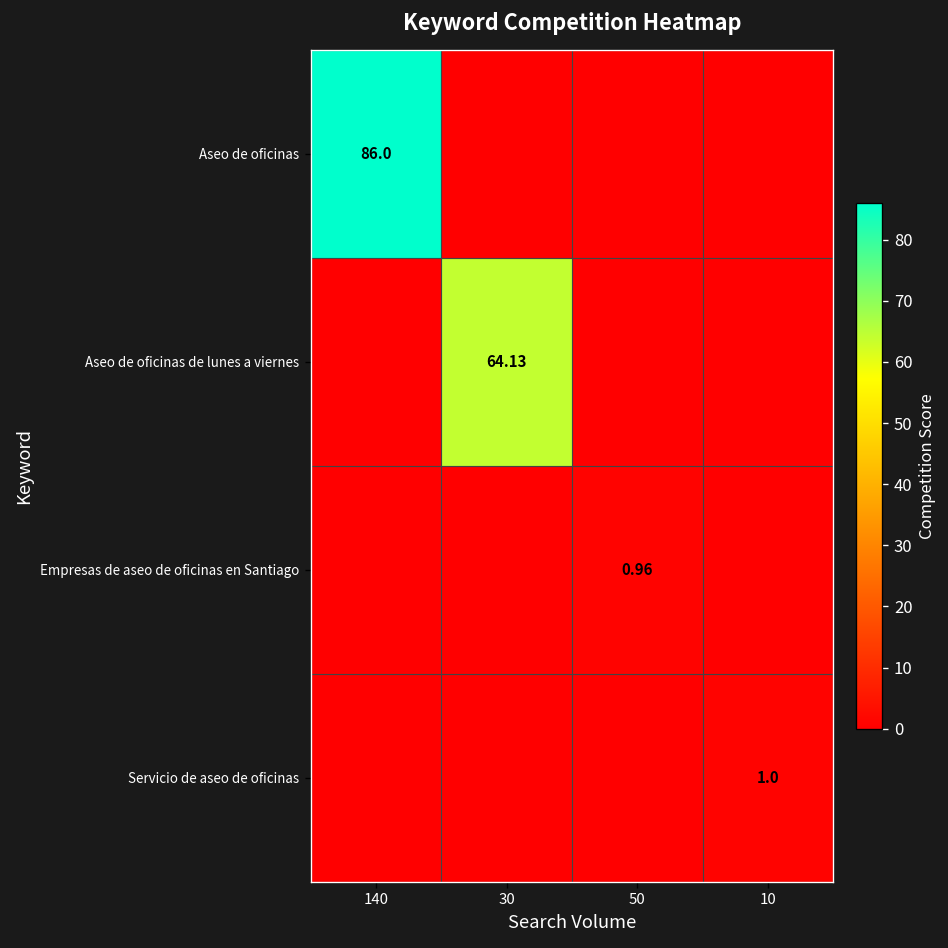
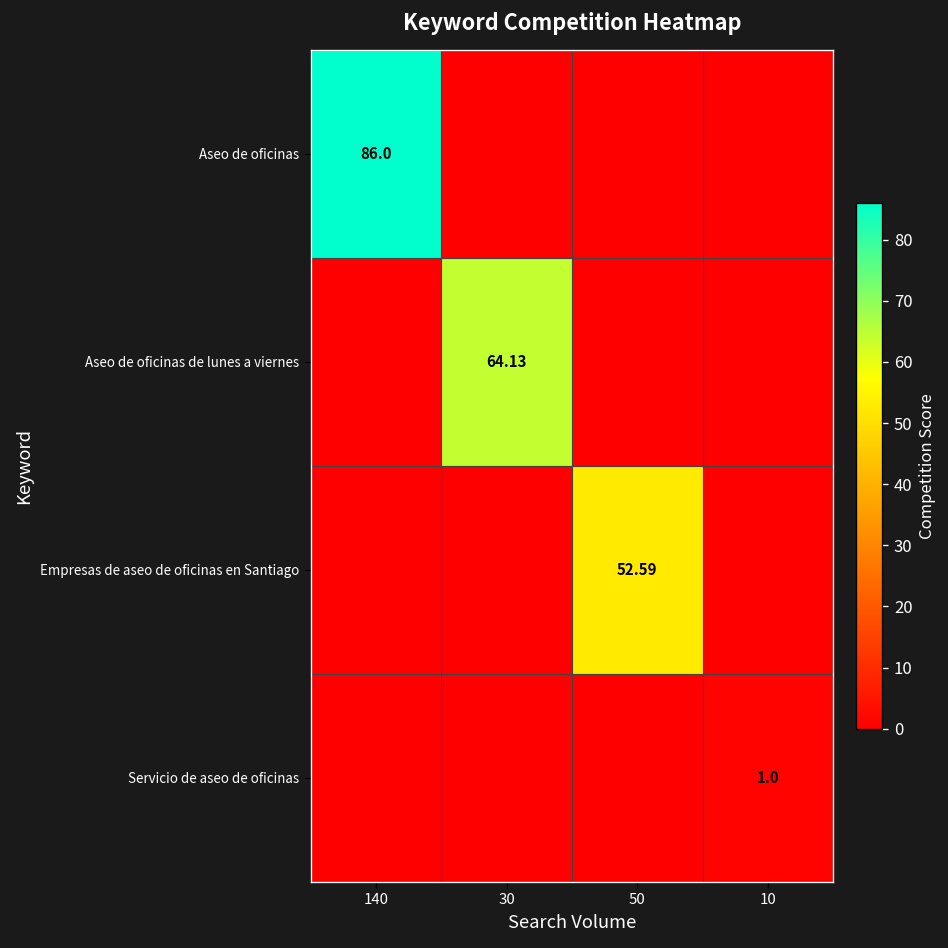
Empresas de aseo de oficinas en Santiago, 50: 0.96 -> 52.59
